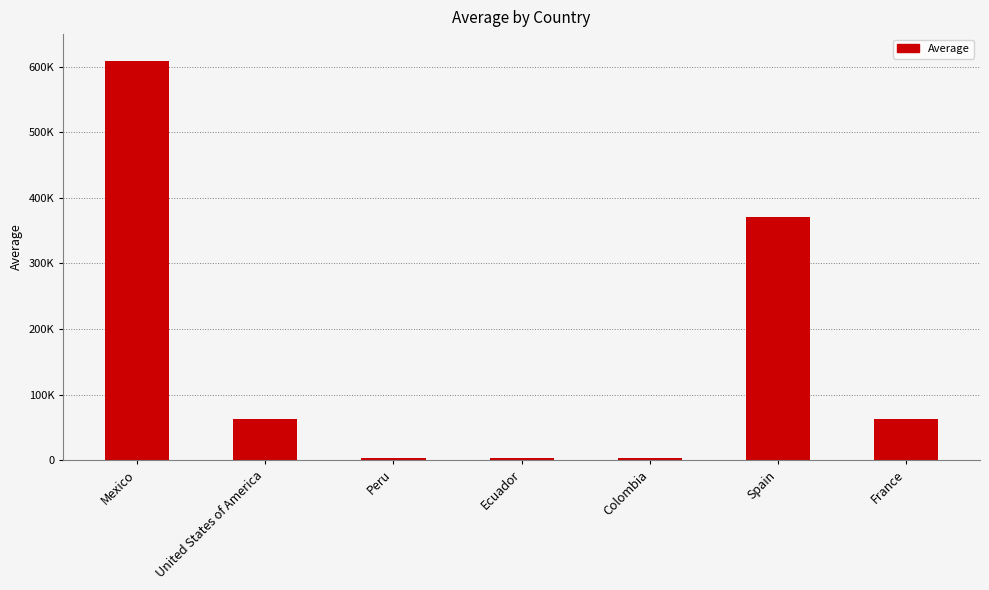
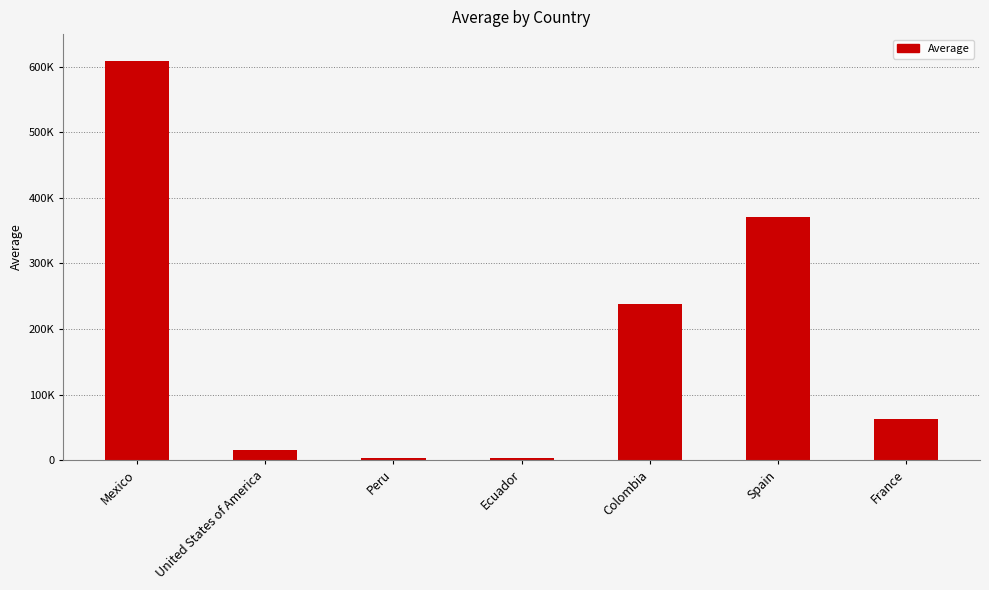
United States of America: 60000 -> 20000
Colombia: 0 -> 240000
